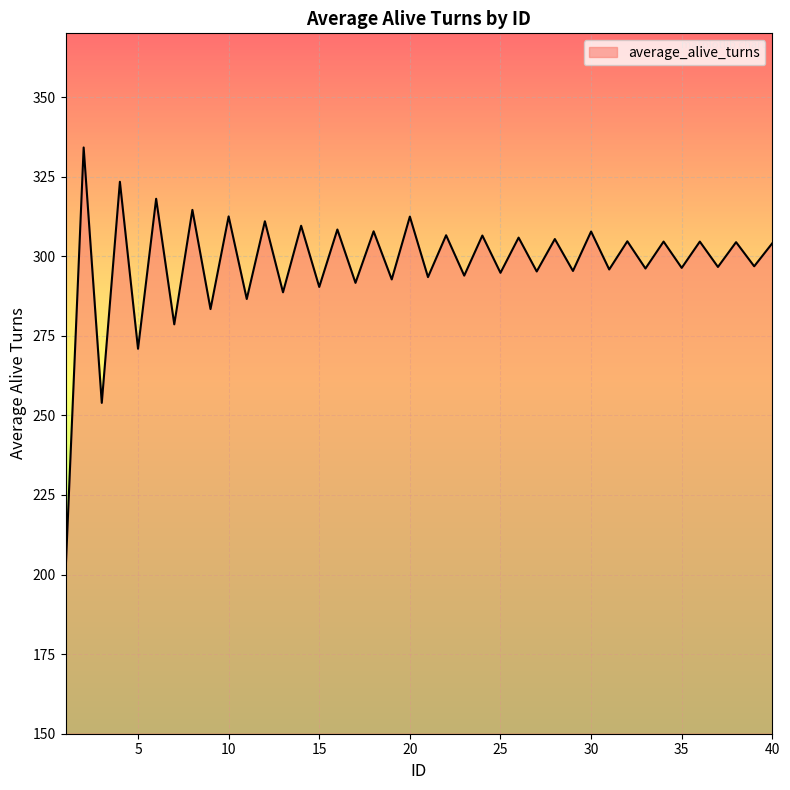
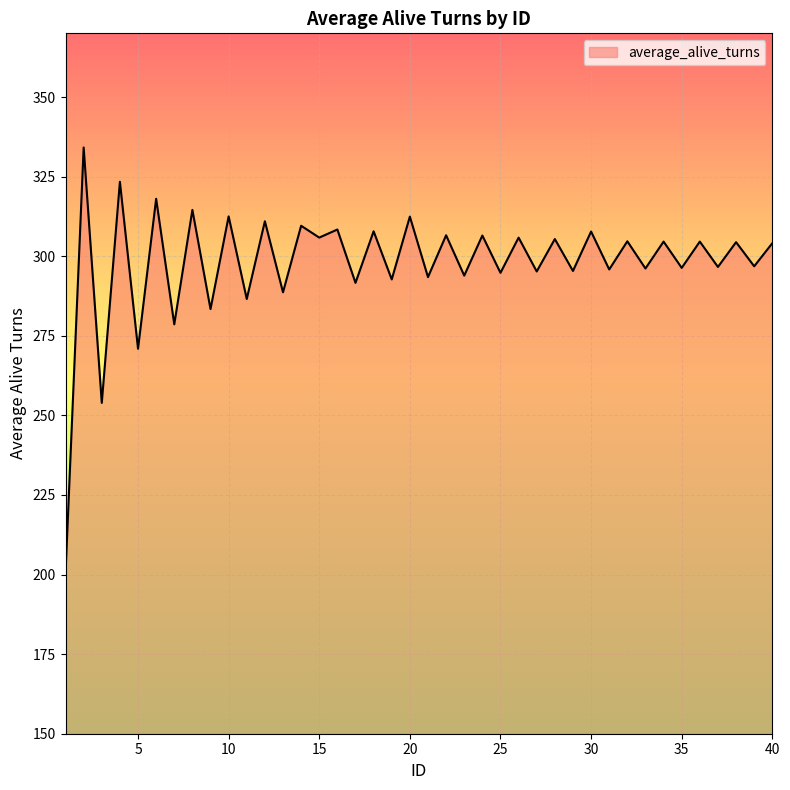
15: 290 -> 306
